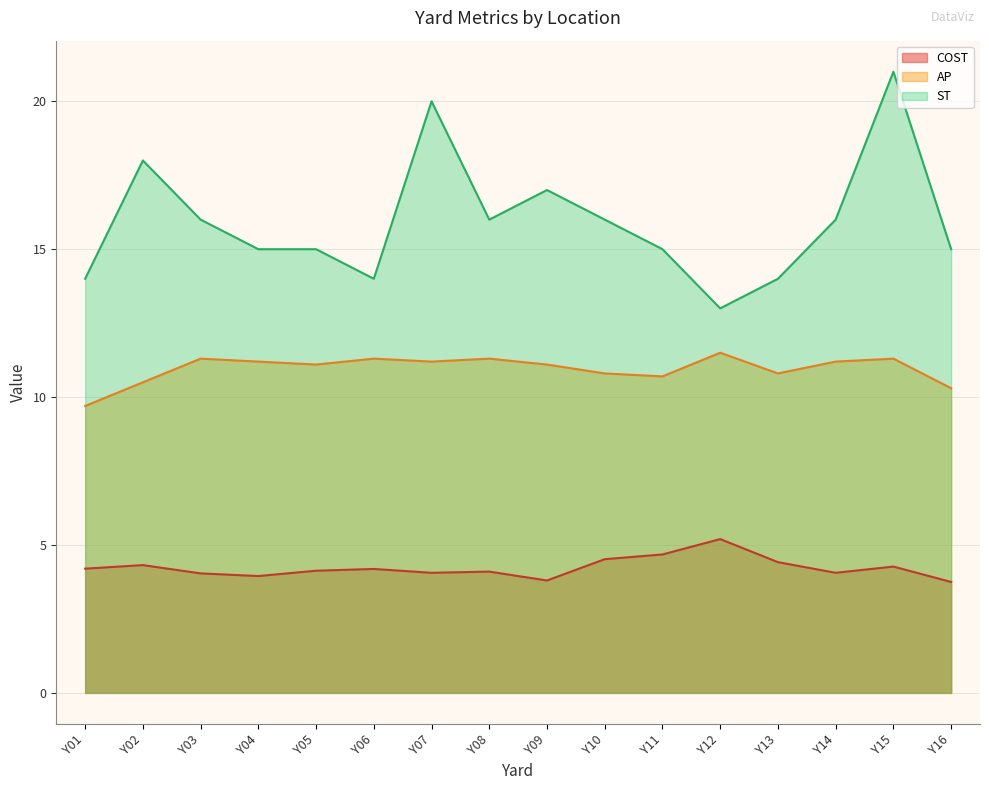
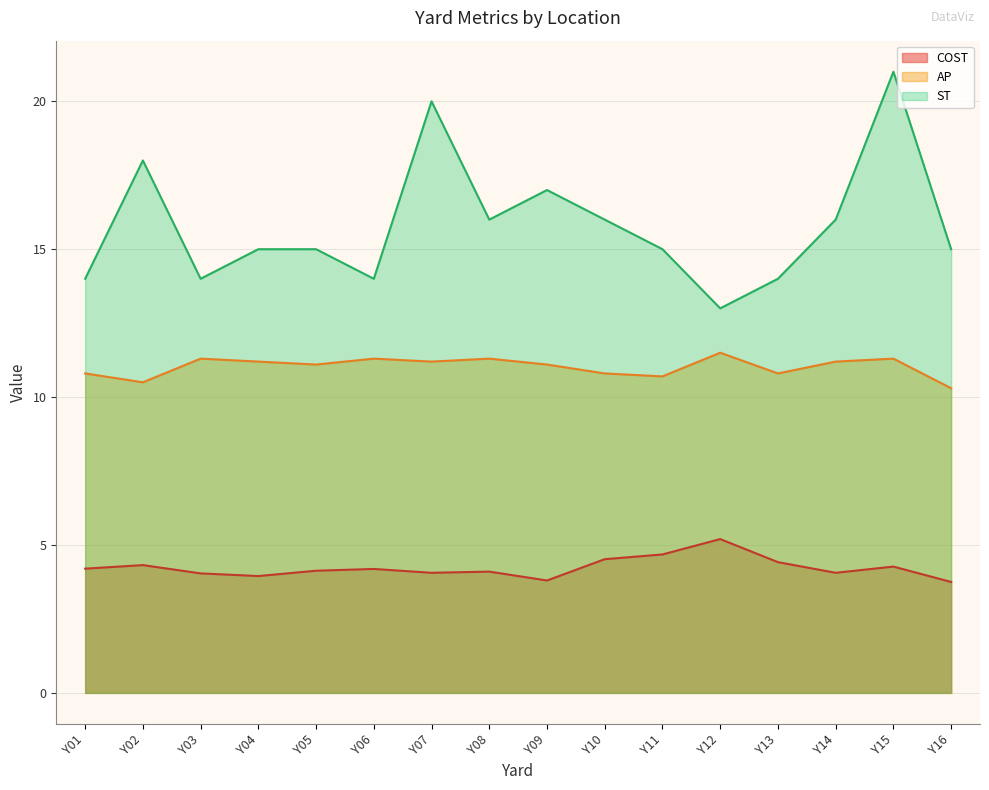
AP, Y01: 9.7 -> 10.8
ST, Y03: 16 -> 14
